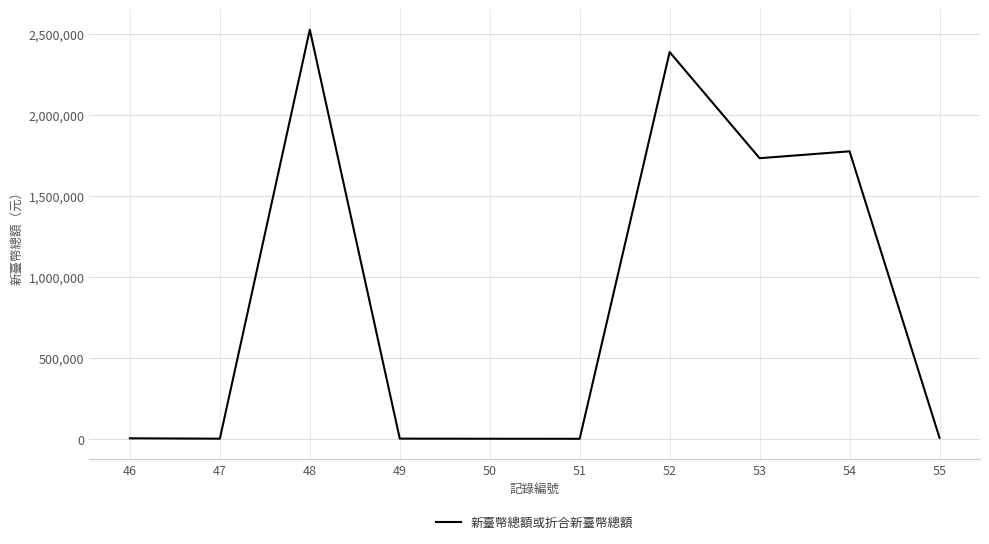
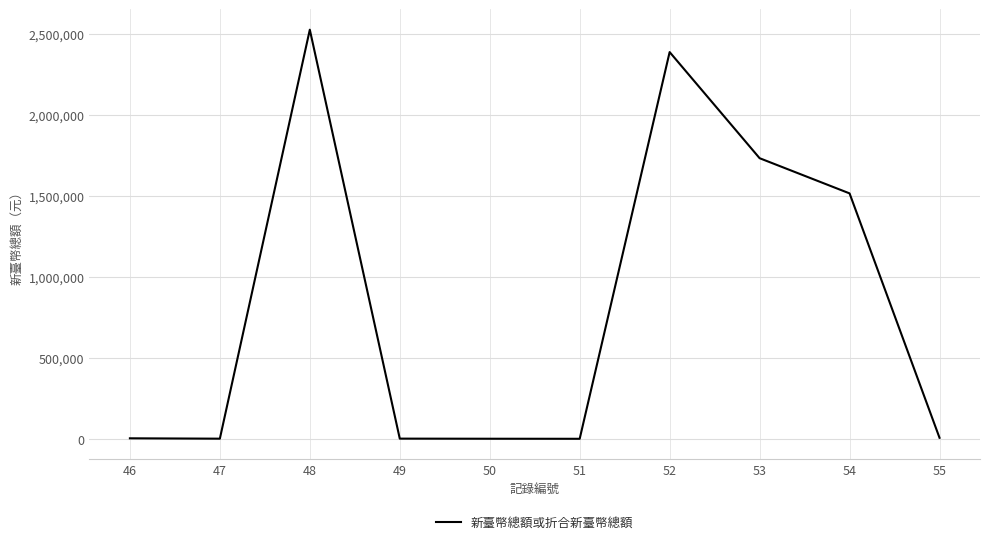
54: 1,770,000 -> 1,510,000
